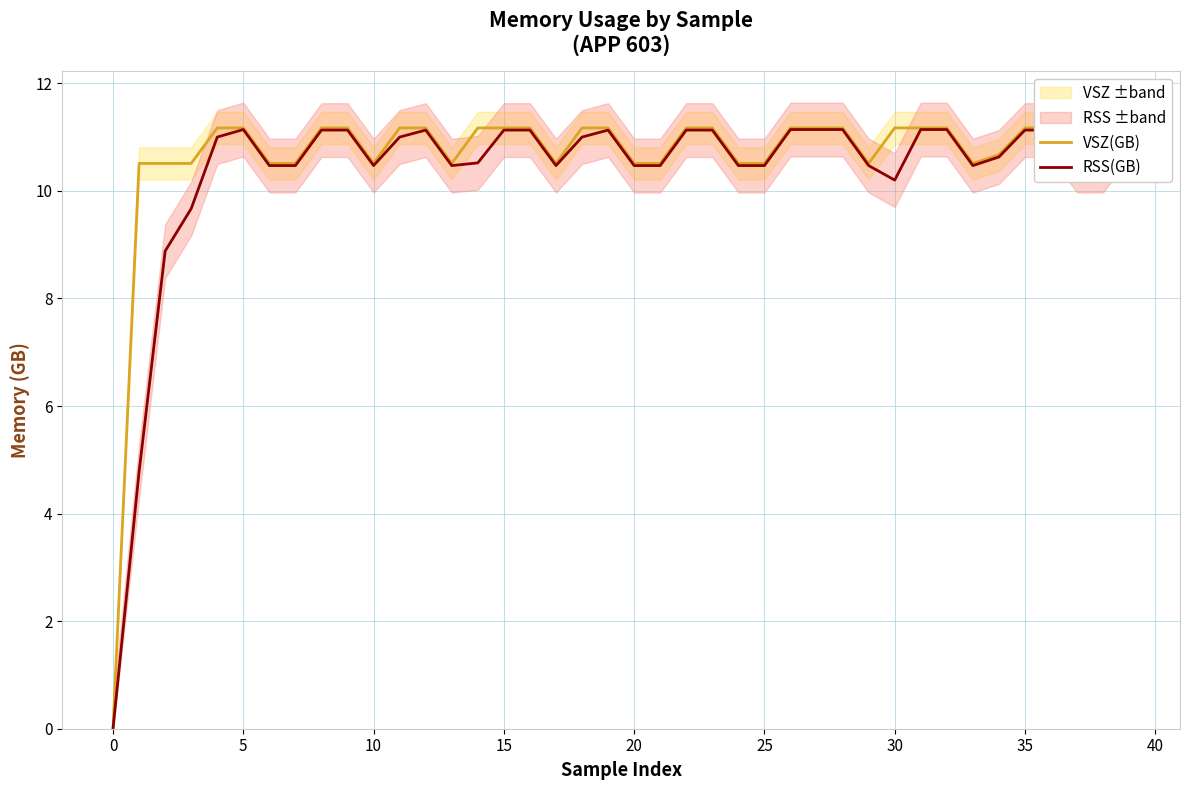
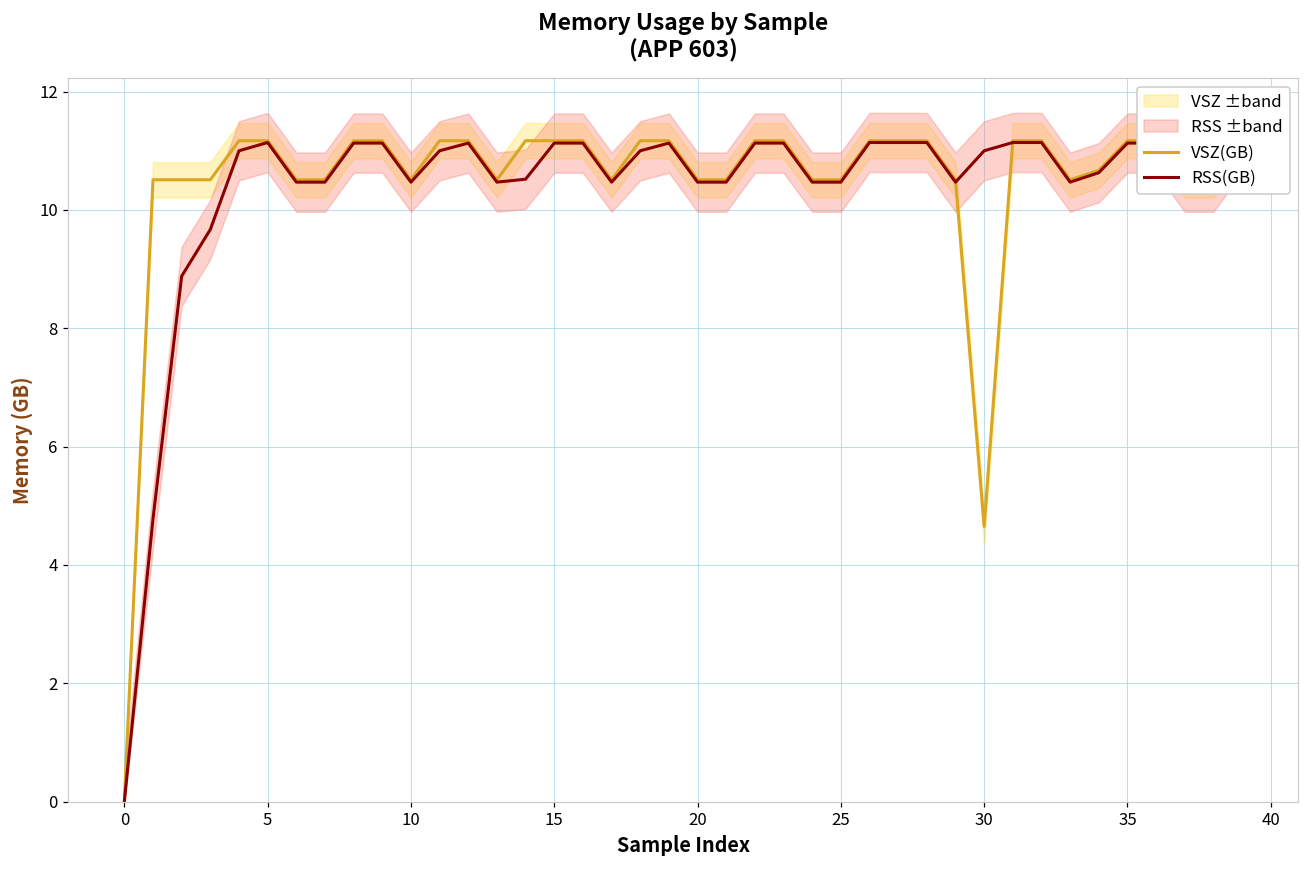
VSZ(GB), 30: 11.2 -> 4.7
RSS(GB), 30: 10.2 -> 11.0
